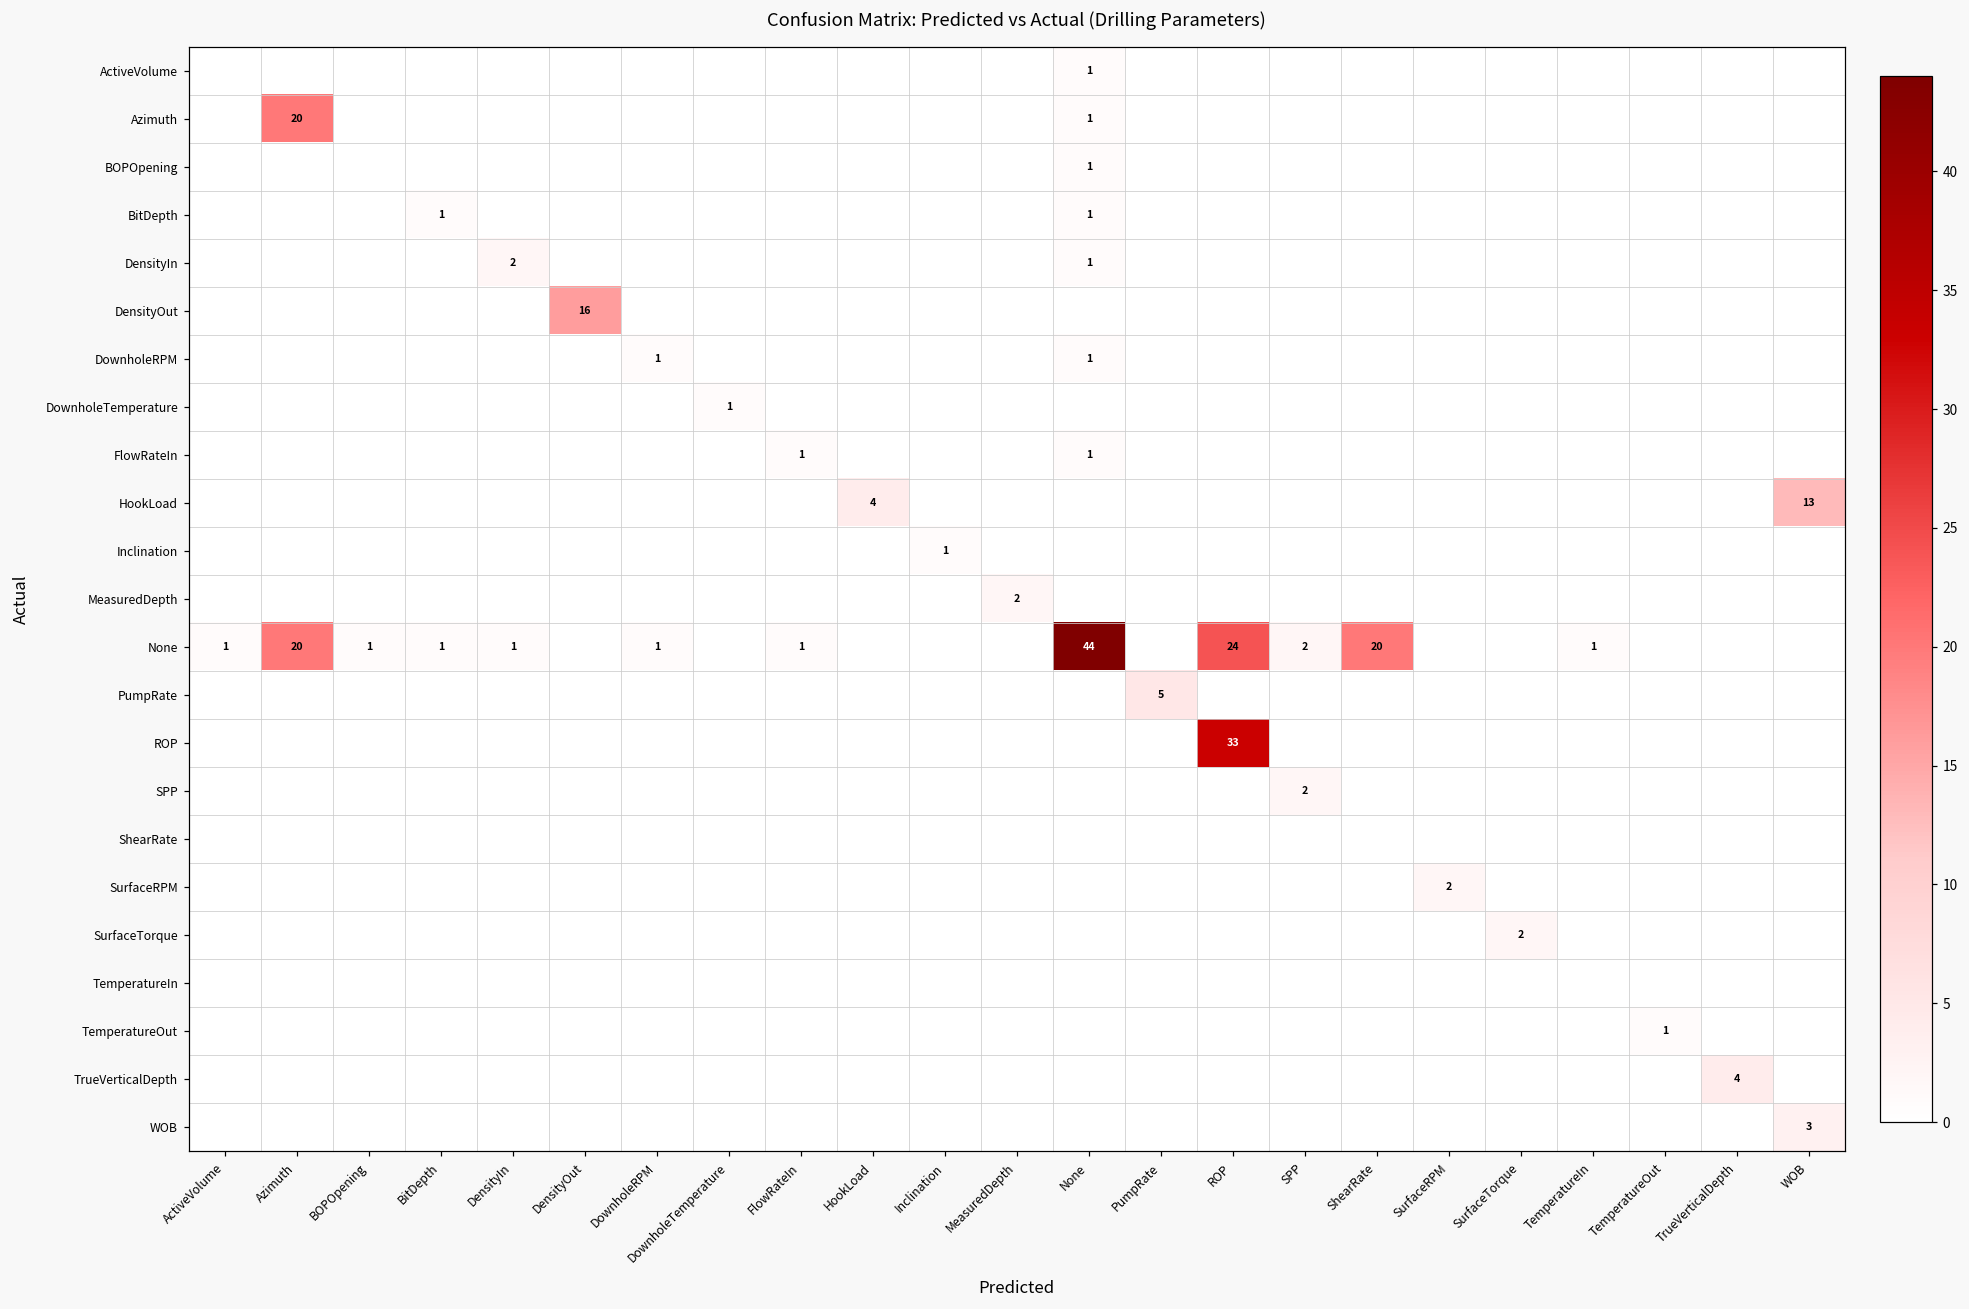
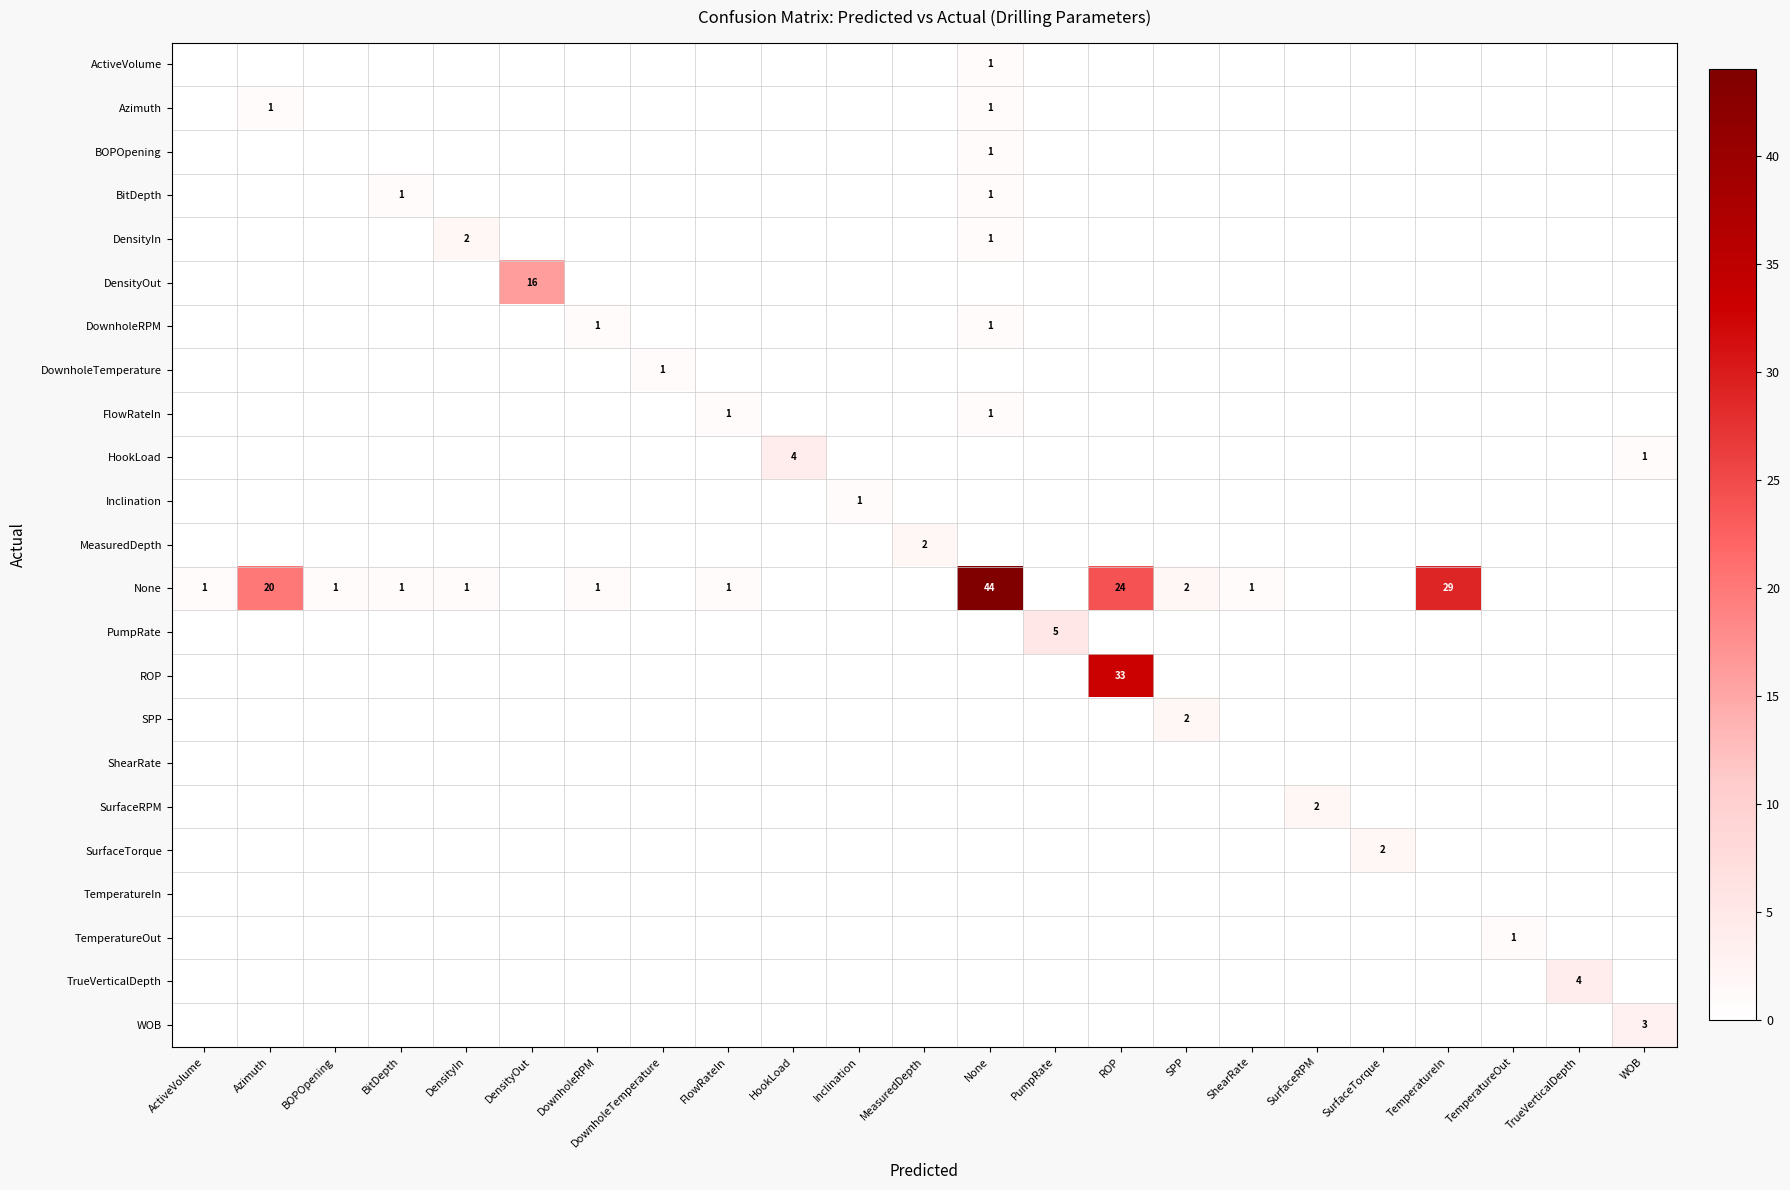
Azimuth, Azimuth: 20 -> 1
HookLoad, WOB: 13 -> 1
None, ShearRate: 20 -> 1
None, TemperatureIn: 1 -> 29
